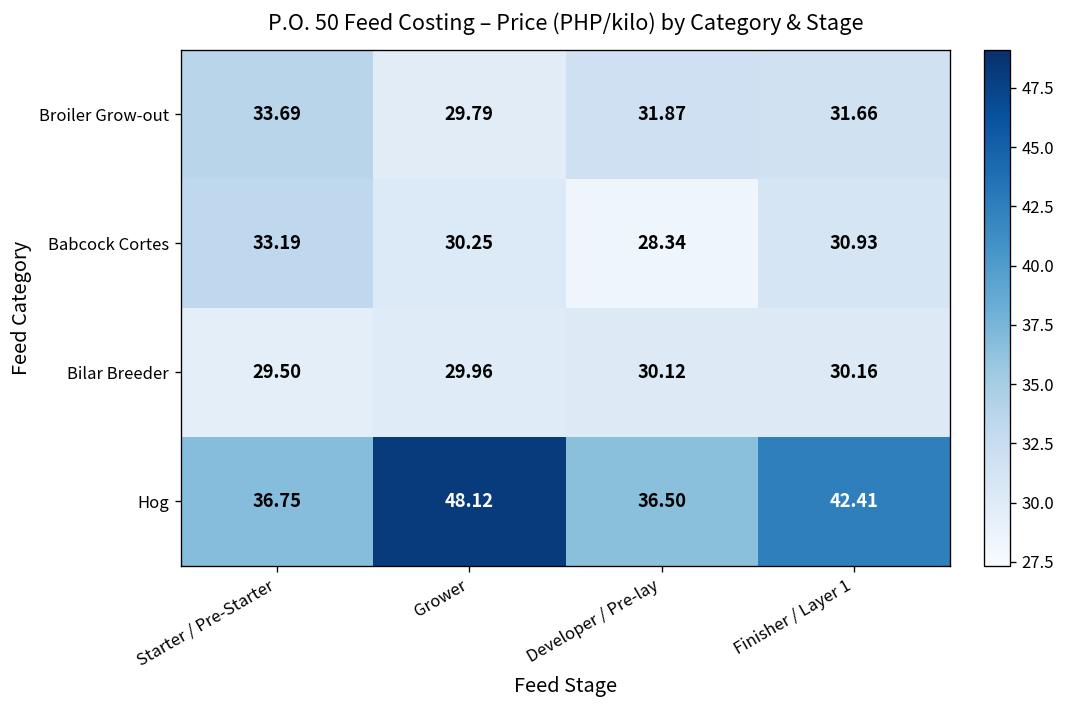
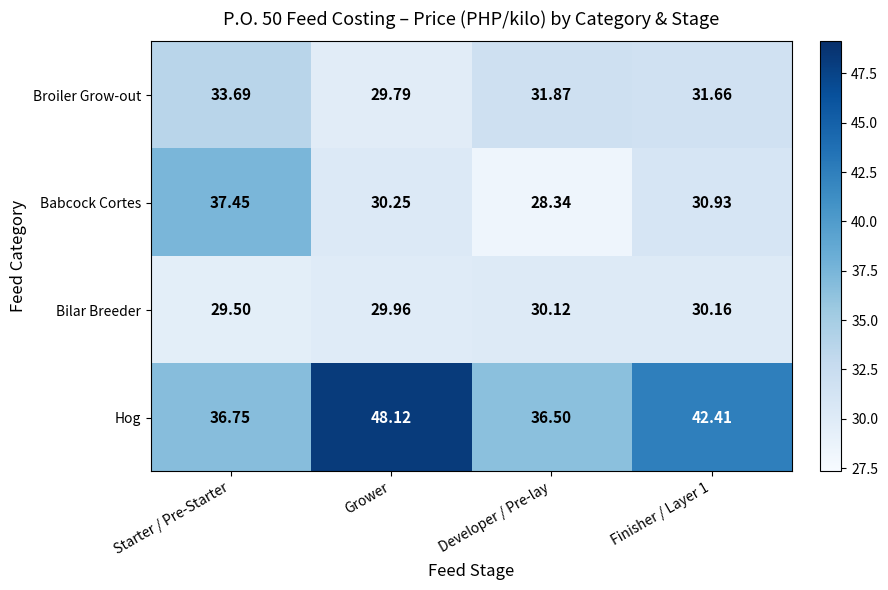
Babcock Cortes, Starter / Pre-Starter: 33.19 -> 37.45
